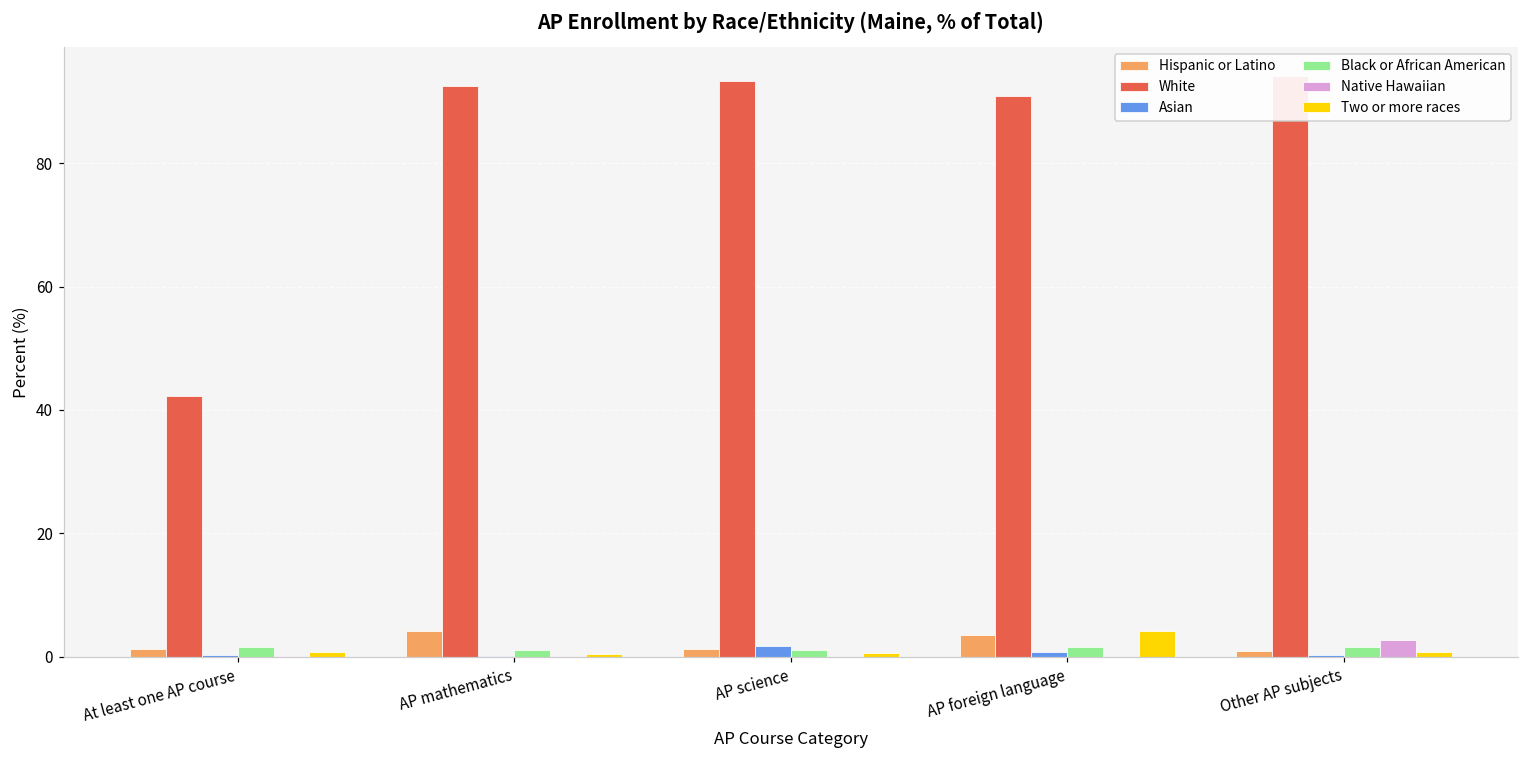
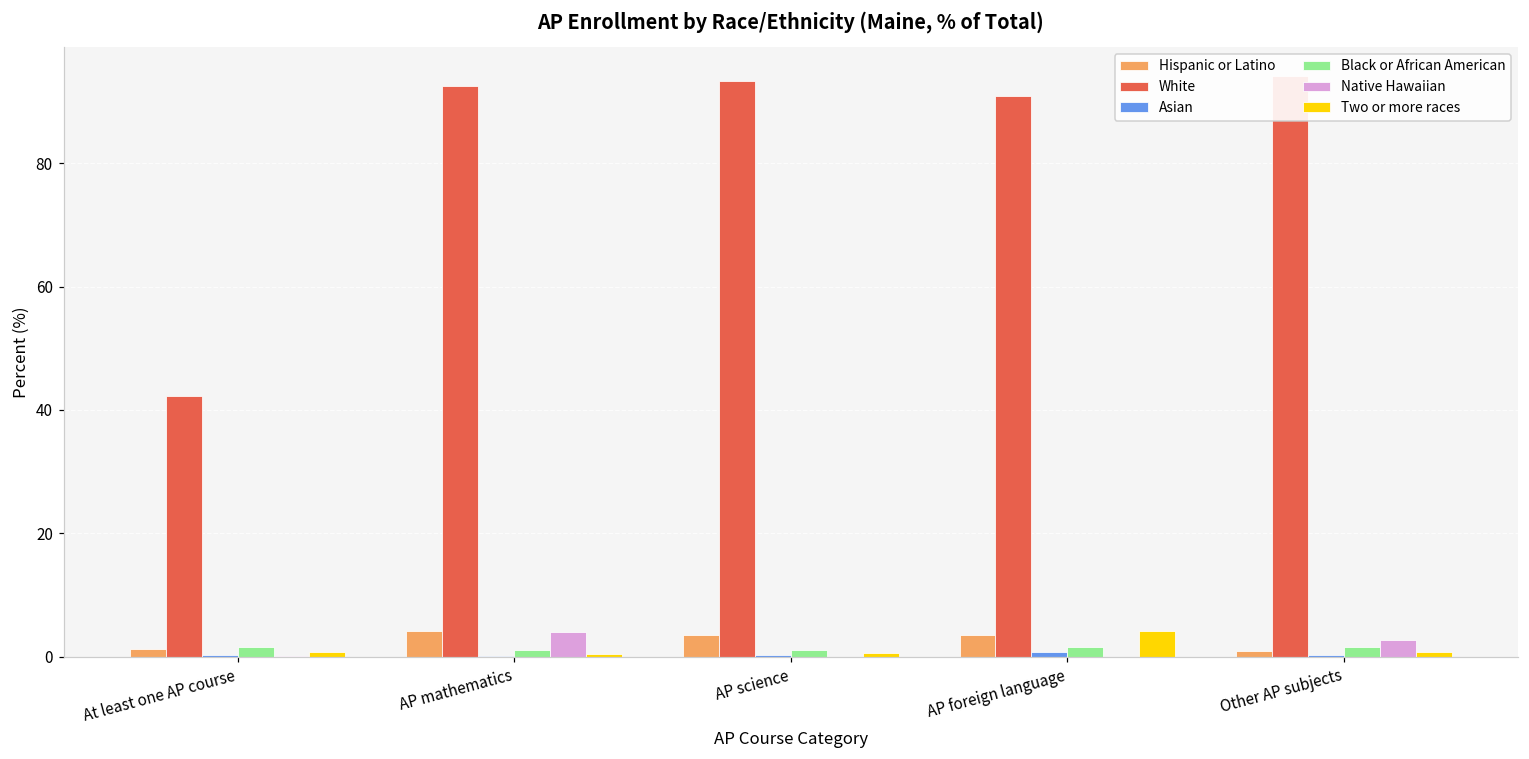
Native Hawaiian, AP mathematics: 0 -> 4
Hispanic or Latino, AP science: 1 -> 4
Asian, AP science: 2 -> 0
